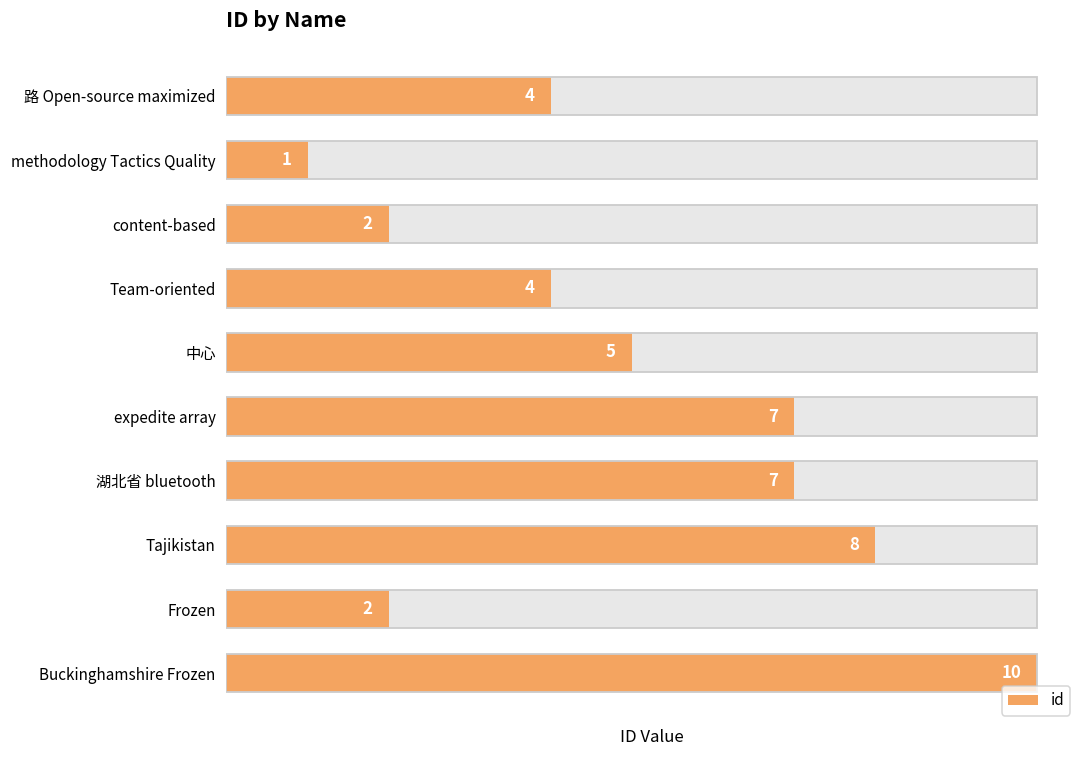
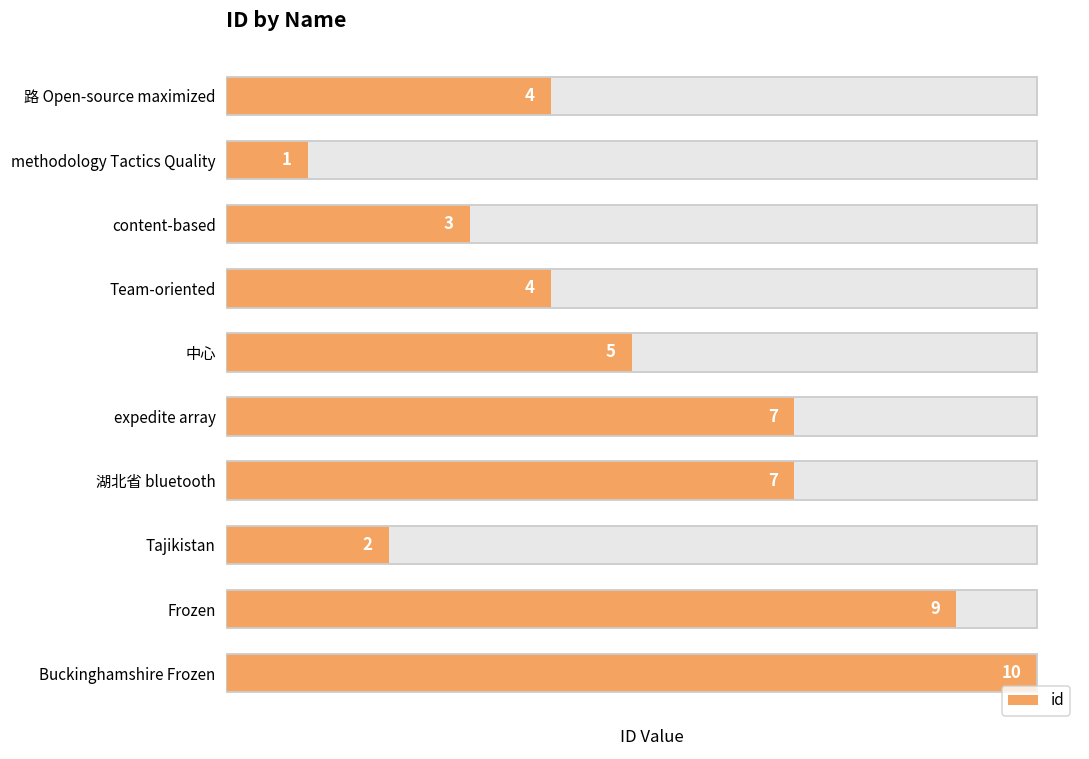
id, content-based: 2 -> 3
id, Tajikistan: 8 -> 2
id, Frozen: 2 -> 9
